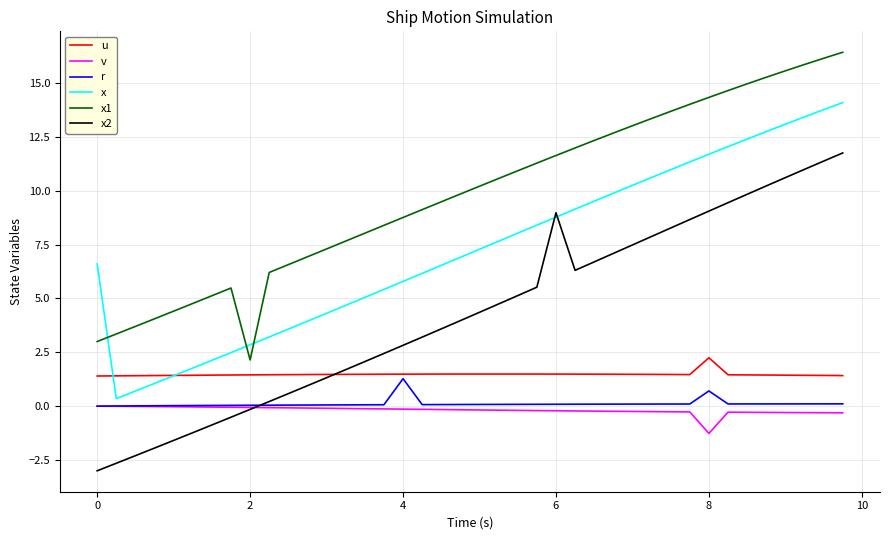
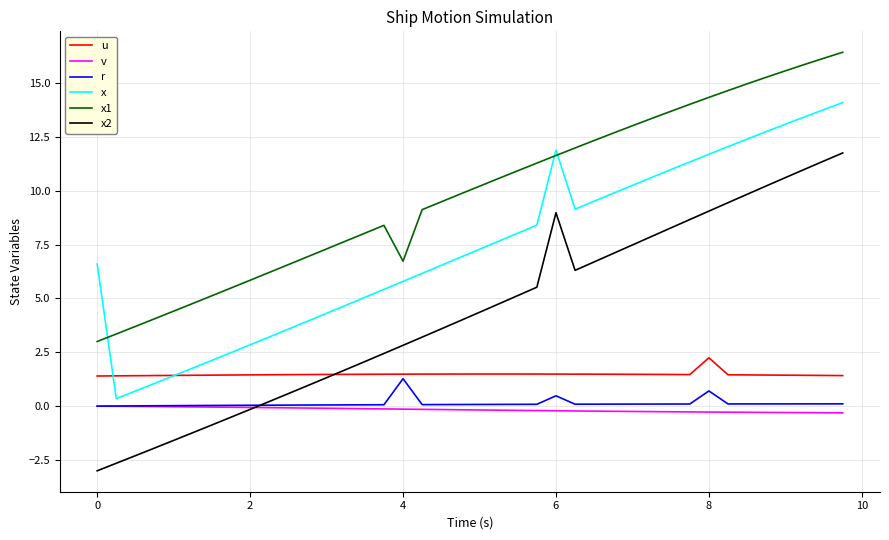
x1, 2: 2.1 -> 5.8
x1, 4: 8.8 -> 6.7
r, 6: 0.1 -> 0.5
x, 6: 8.8 -> 11.9
v, 8: -1.3 -> -0.3
